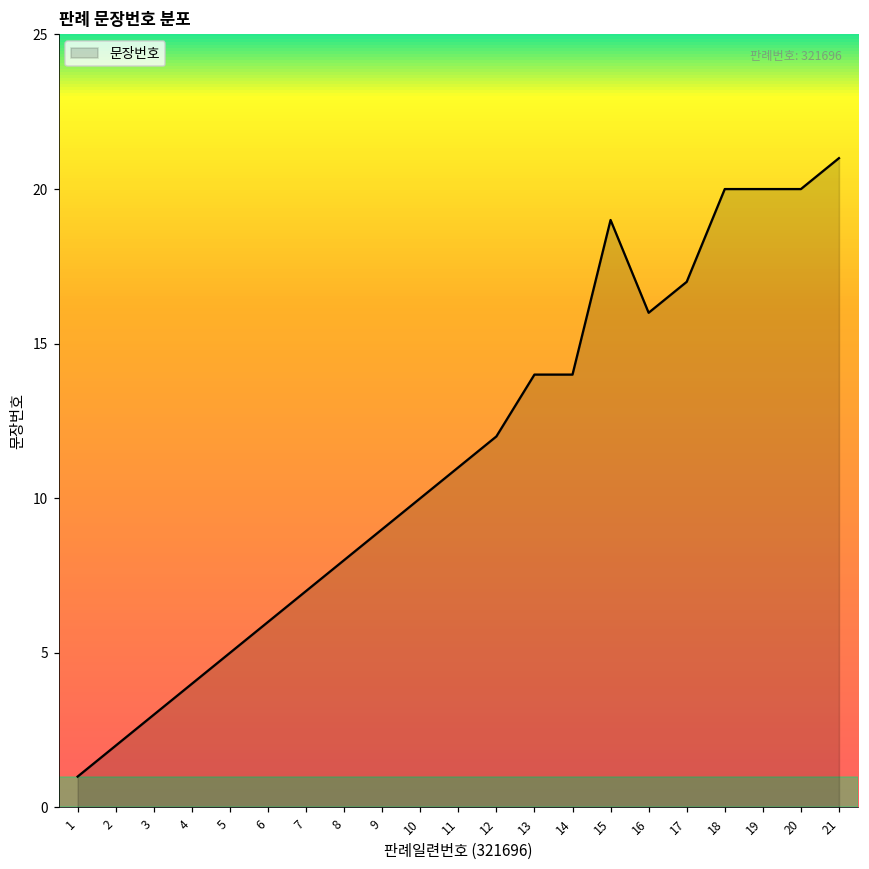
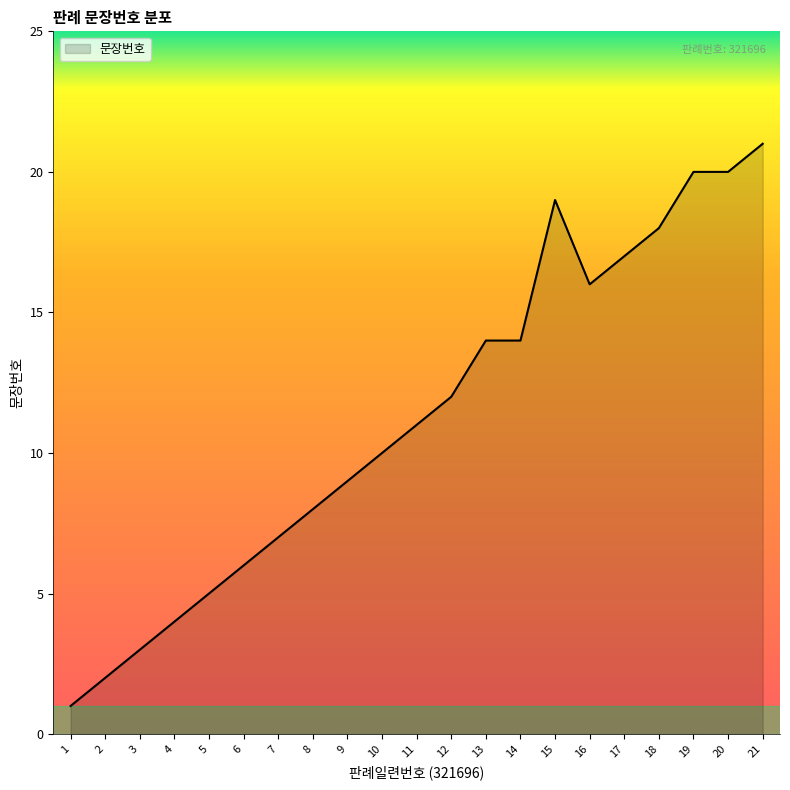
18: 20 -> 18
